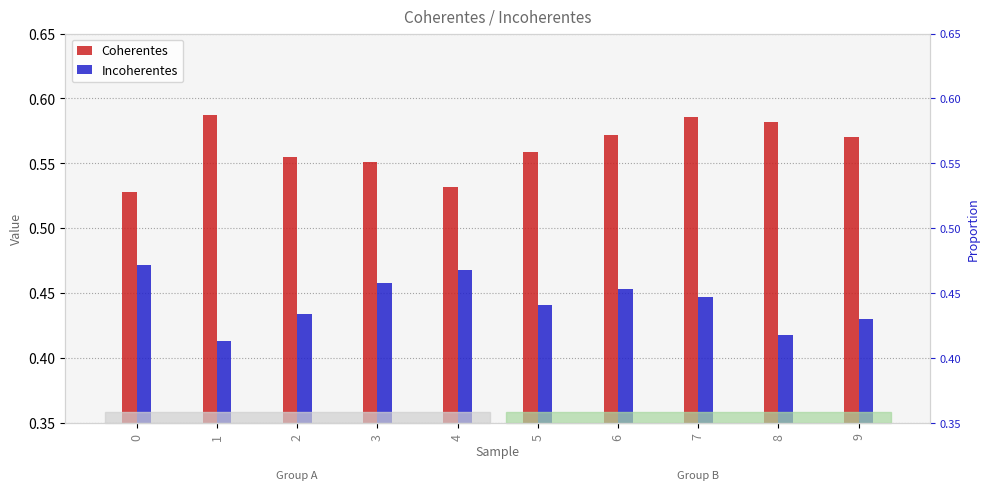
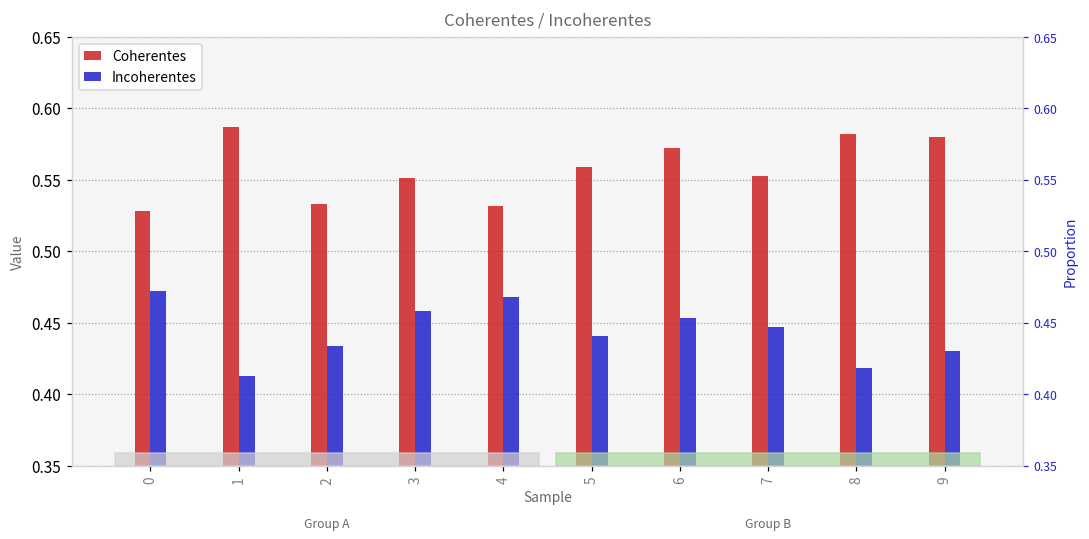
Coherentes, 2: 0.555 -> 0.533
Coherentes, 7: 0.586 -> 0.553
Coherentes, 9: 0.57 -> 0.58
